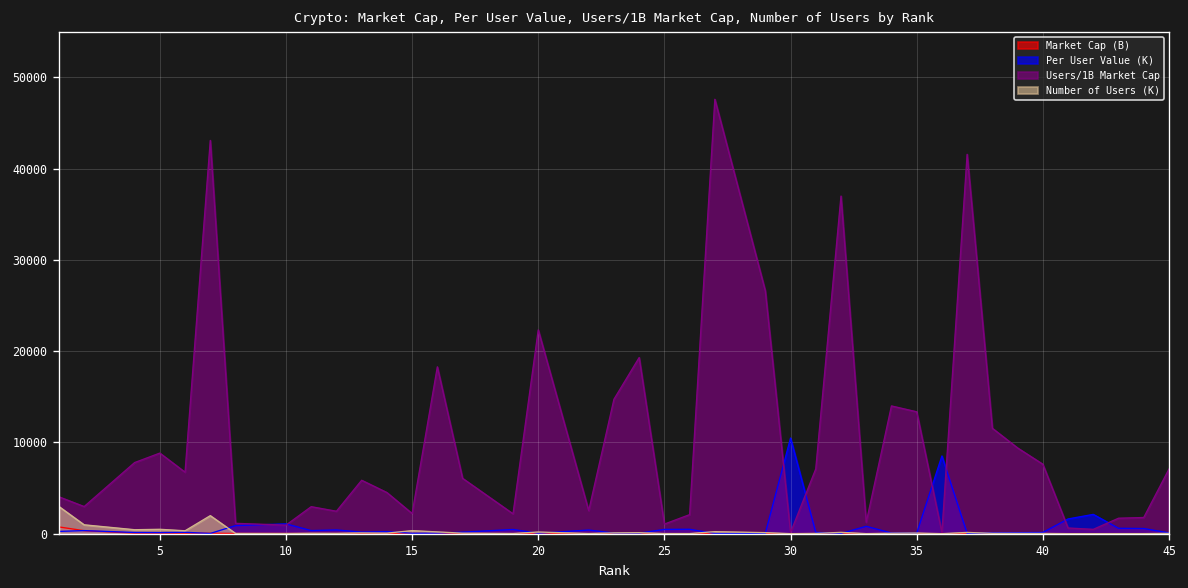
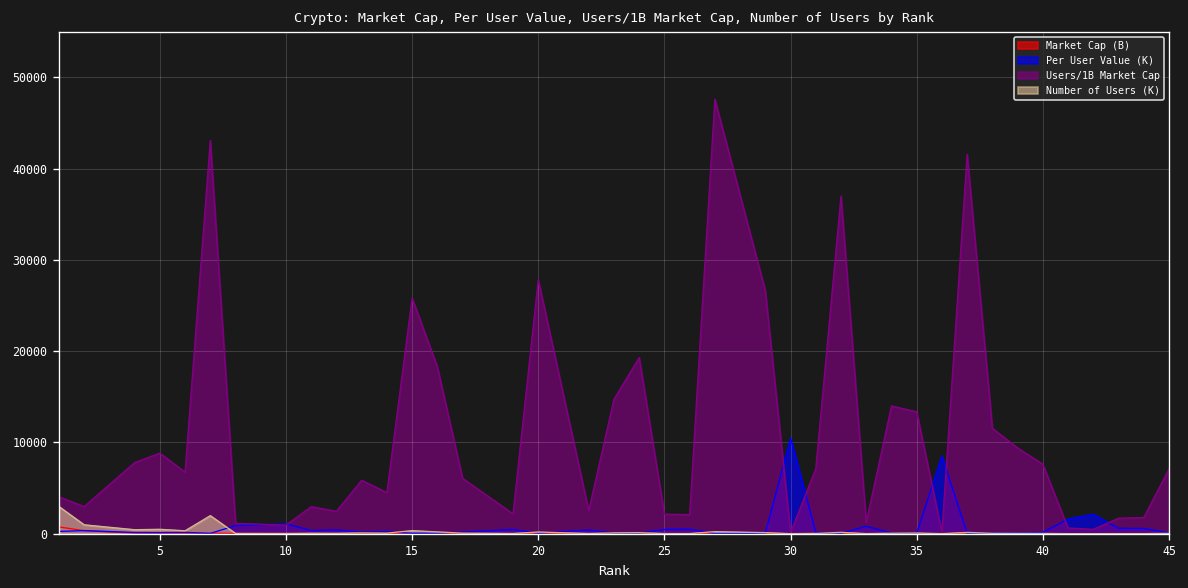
Users/1B Market Cap, 15: 2000 -> 26000
Users/1B Market Cap, 20: 22000 -> 28000
Users/1B Market Cap, 25: 1000 -> 2000
